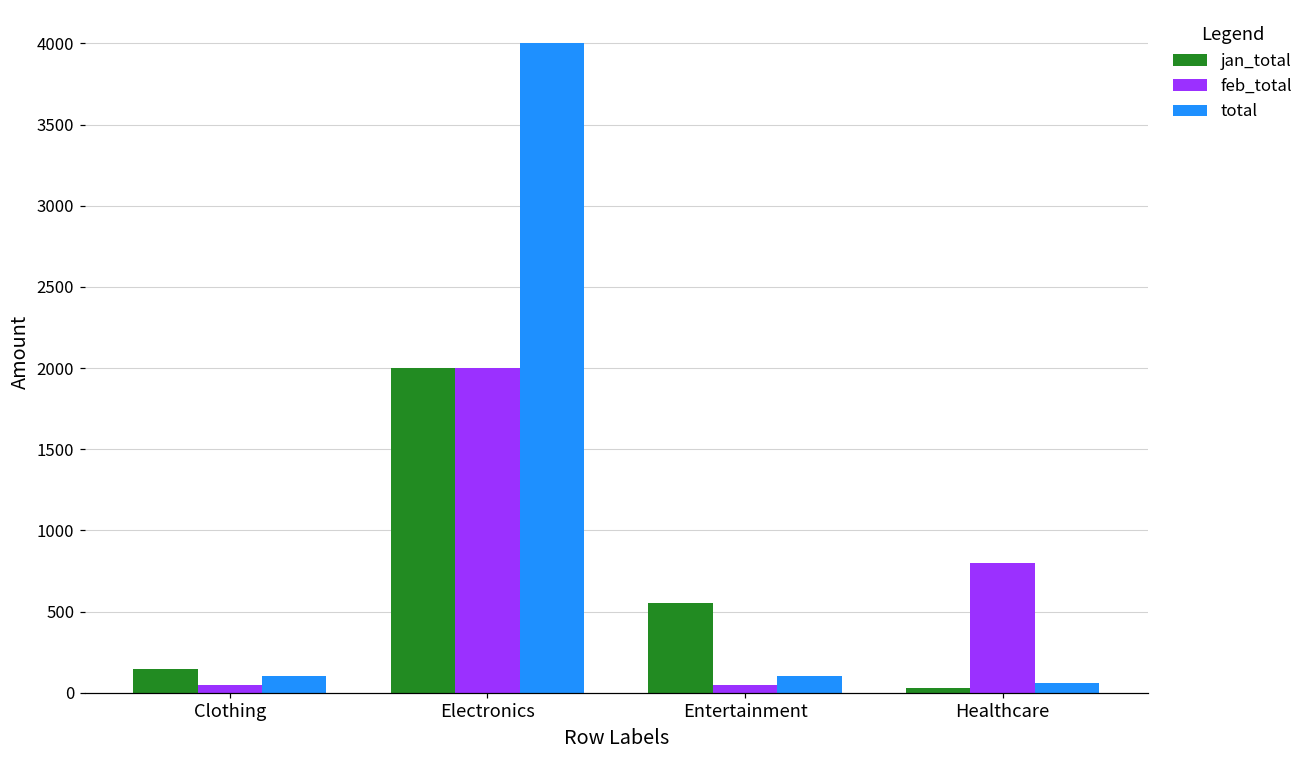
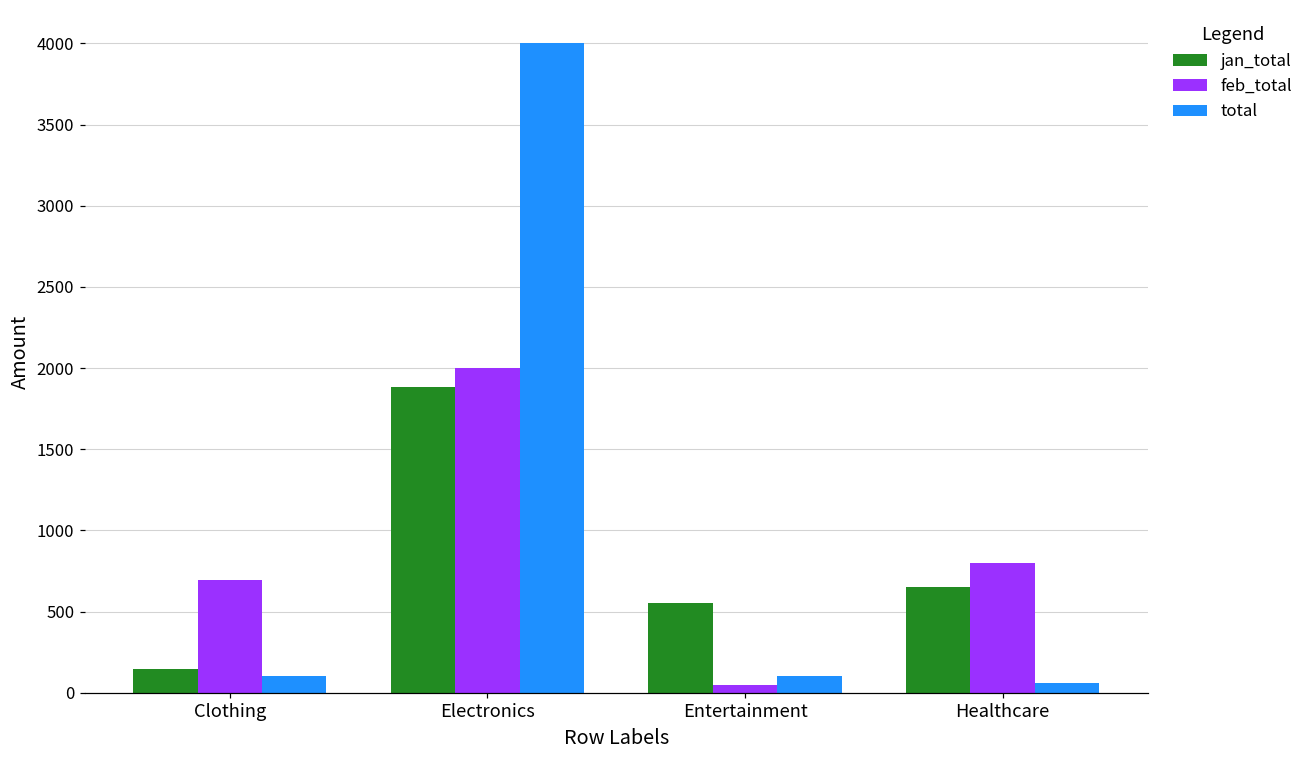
feb_total, Clothing: 50 -> 690
jan_total, Electronics: 2000 -> 1890
jan_total, Healthcare: 30 -> 650
